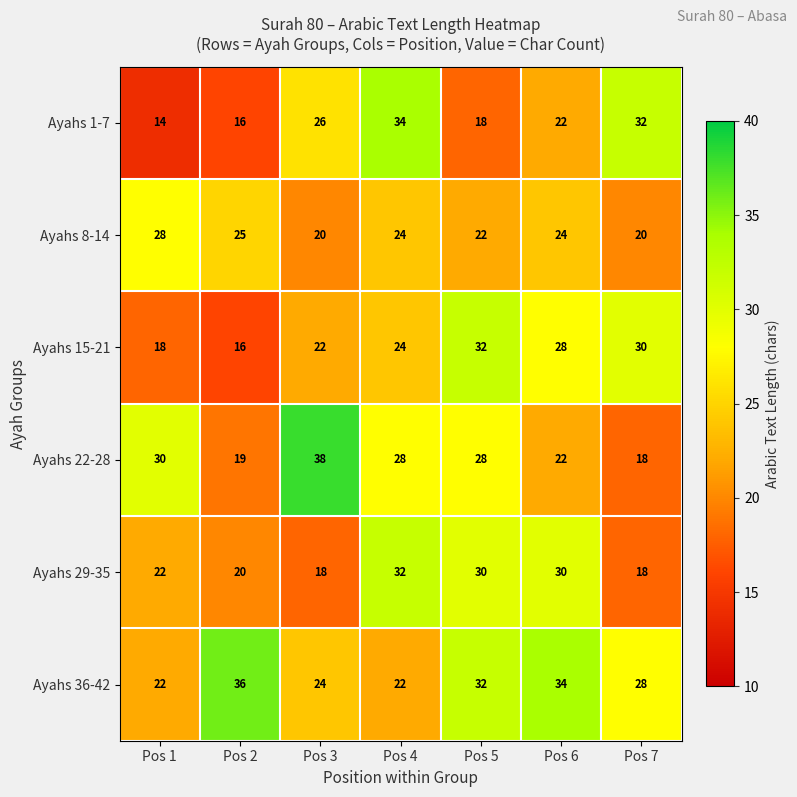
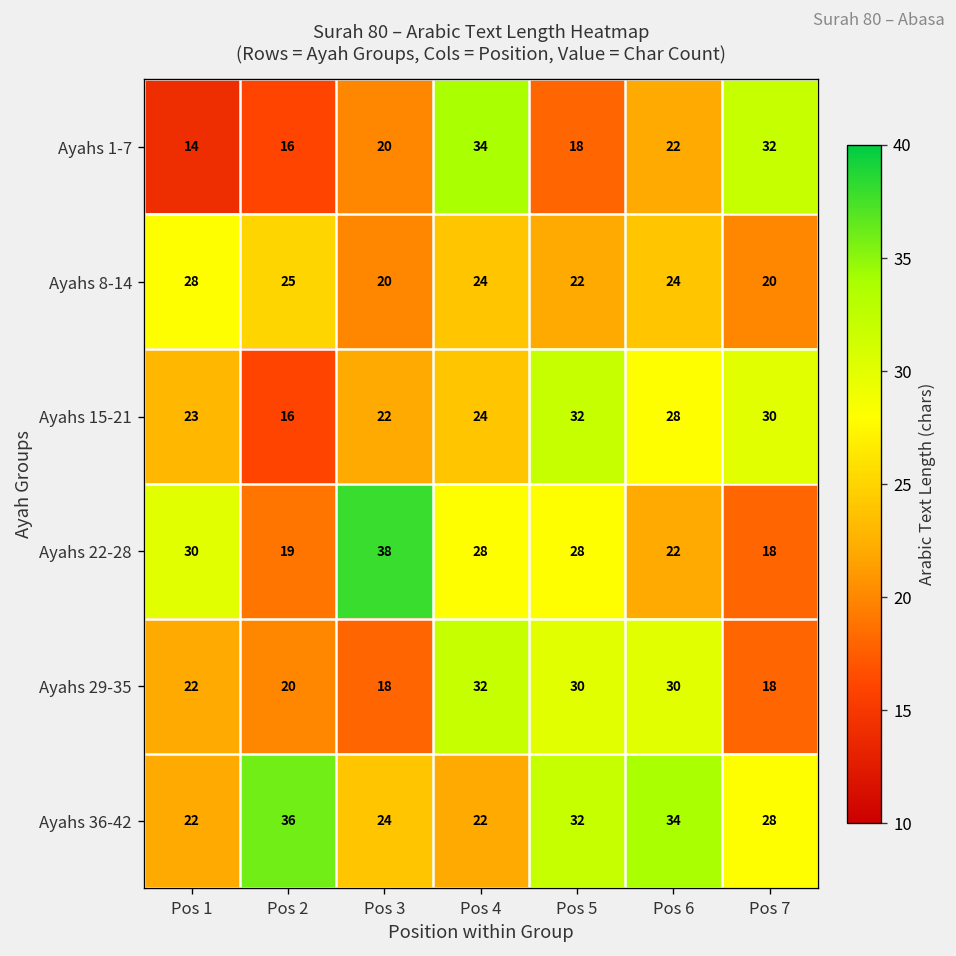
Ayahs 1-7, Pos 3: 26 -> 20
Ayahs 15-21, Pos 1: 18 -> 23
